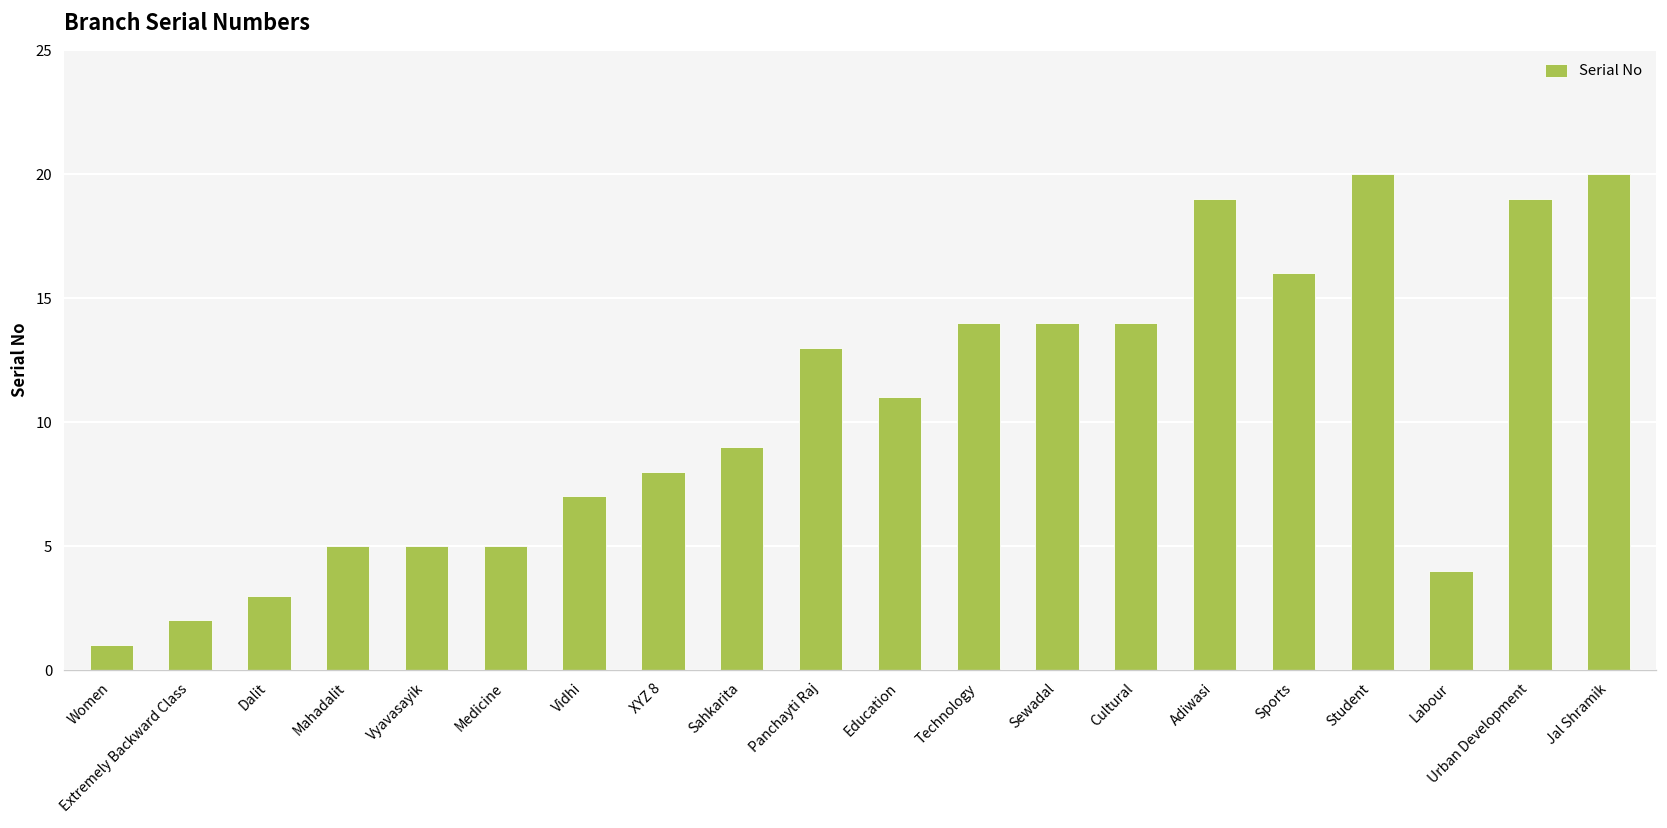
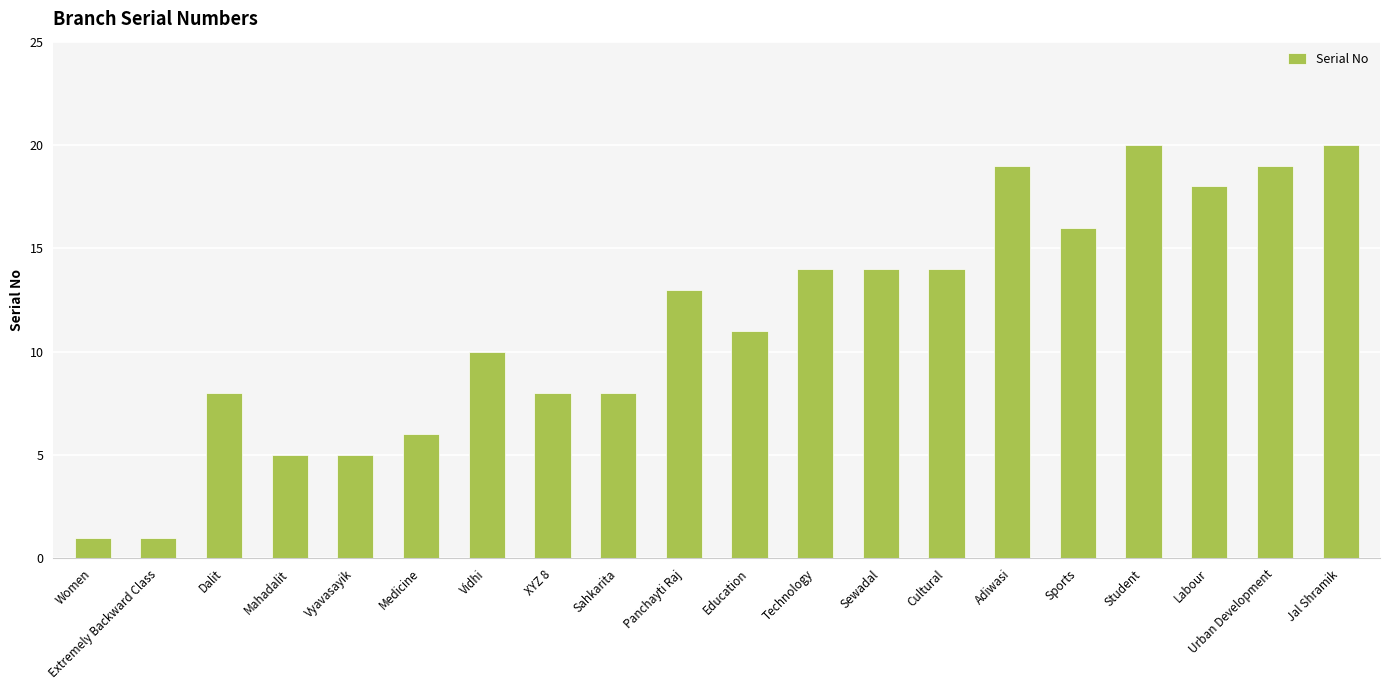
Extremely Backward Class: 2 -> 1
Dalit: 3 -> 8
Medicine: 5 -> 6
Vidhi: 7 -> 10
Sahkarita: 9 -> 8
Labour: 4 -> 18
